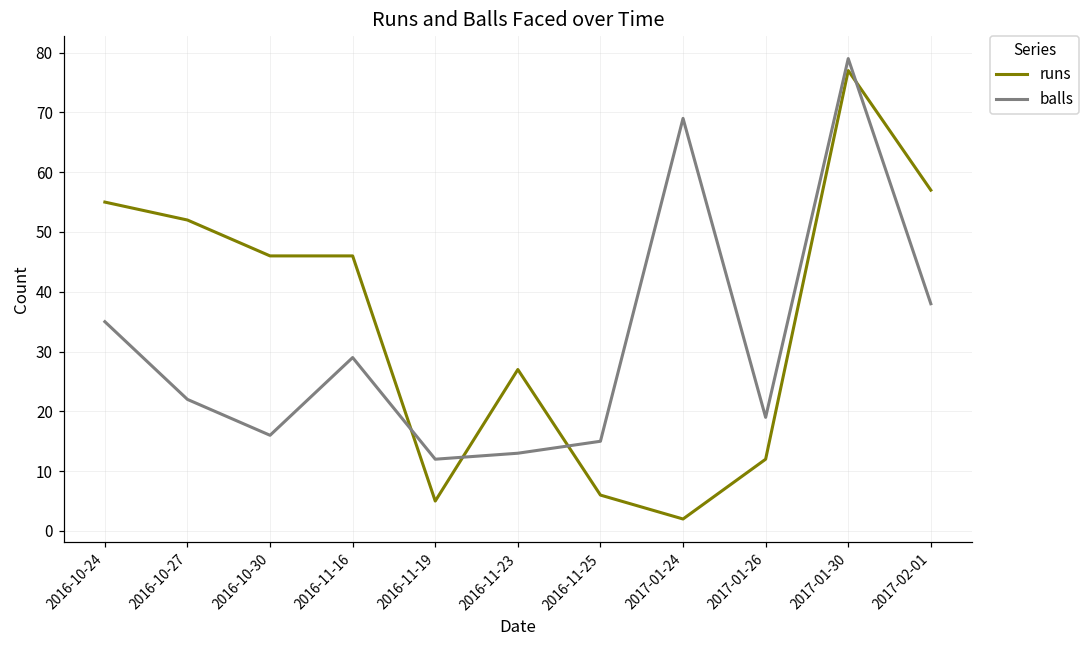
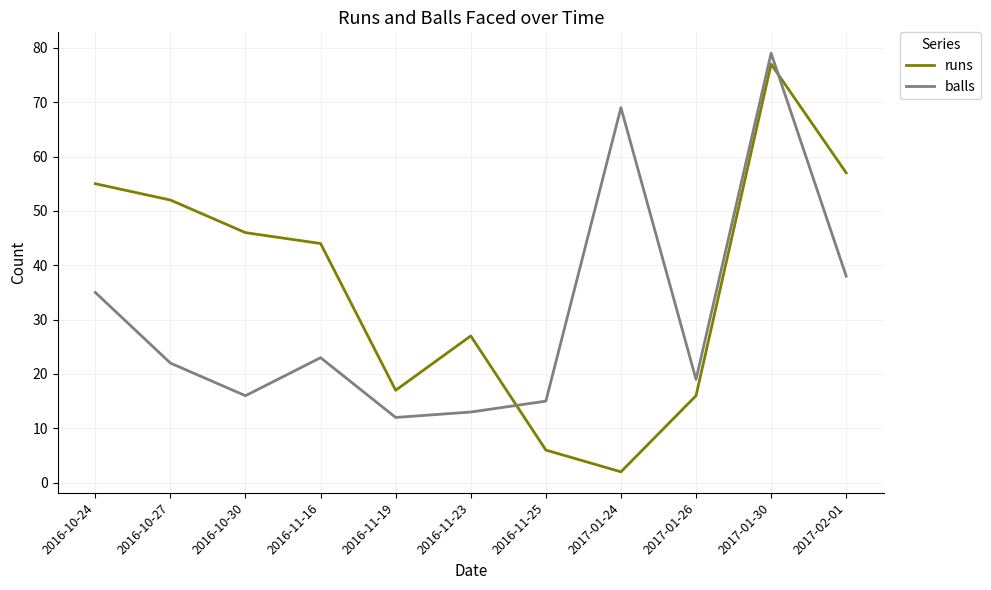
runs, 2016-11-16: 46 -> 44
balls, 2016-11-16: 29 -> 23
runs, 2016-11-19: 5 -> 17
runs, 2017-01-26: 12 -> 16
